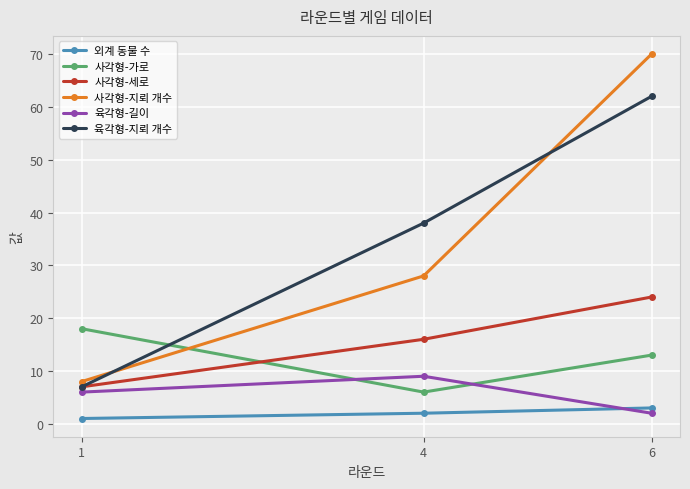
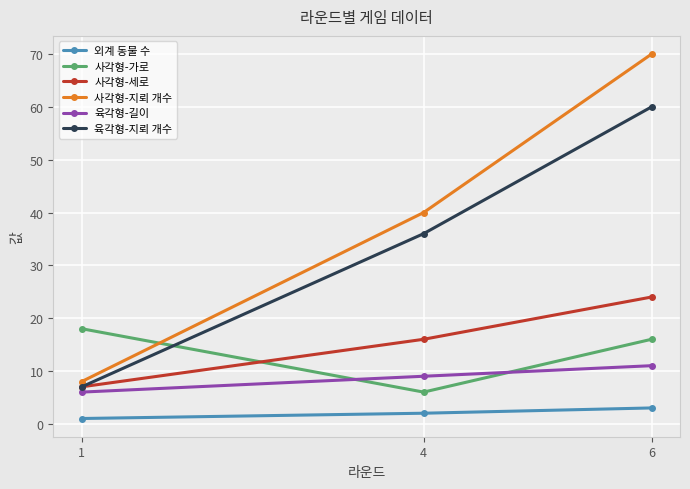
사각형-지뢰 개수, 4: 28 -> 40
육각형-지뢰 개수, 4: 38 -> 36
사각형-가로, 6: 13 -> 16
육각형-길이, 6: 2 -> 11
육각형-지뢰 개수, 6: 62 -> 60
